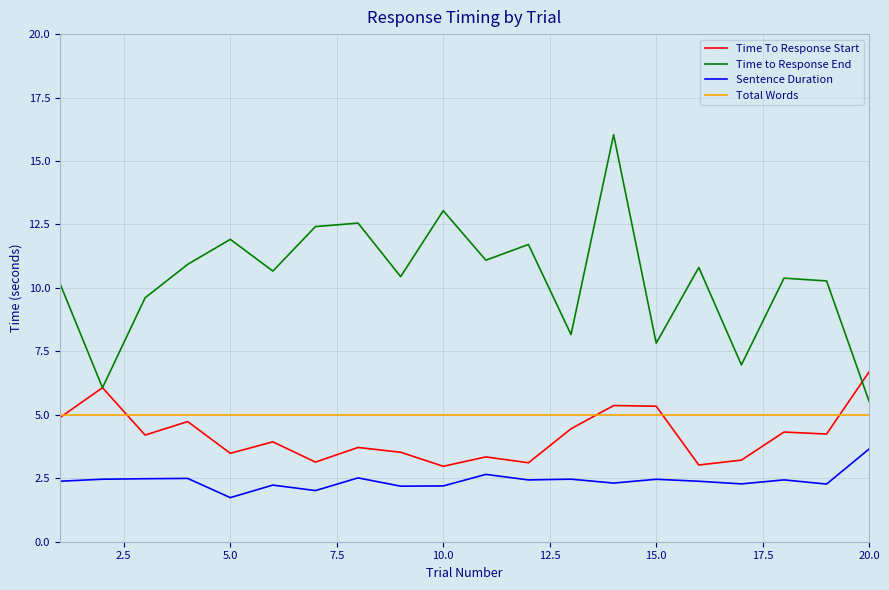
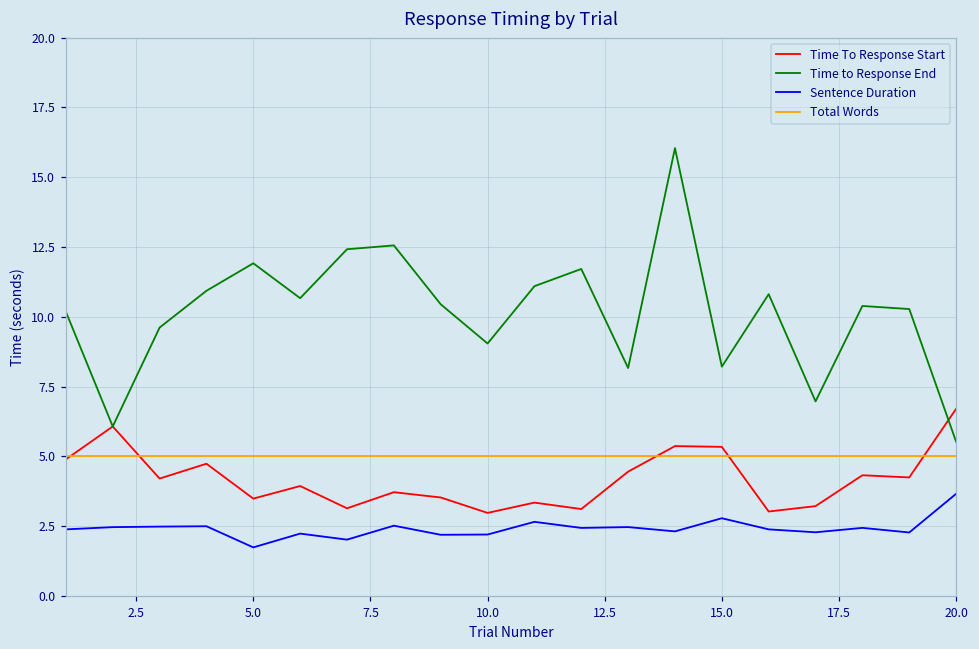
Time to Response End, 10.0: 13.0 -> 9.0
Time to Response End, 15.0: 7.8 -> 8.2
Sentence Duration, 15.0: 2.5 -> 2.8
